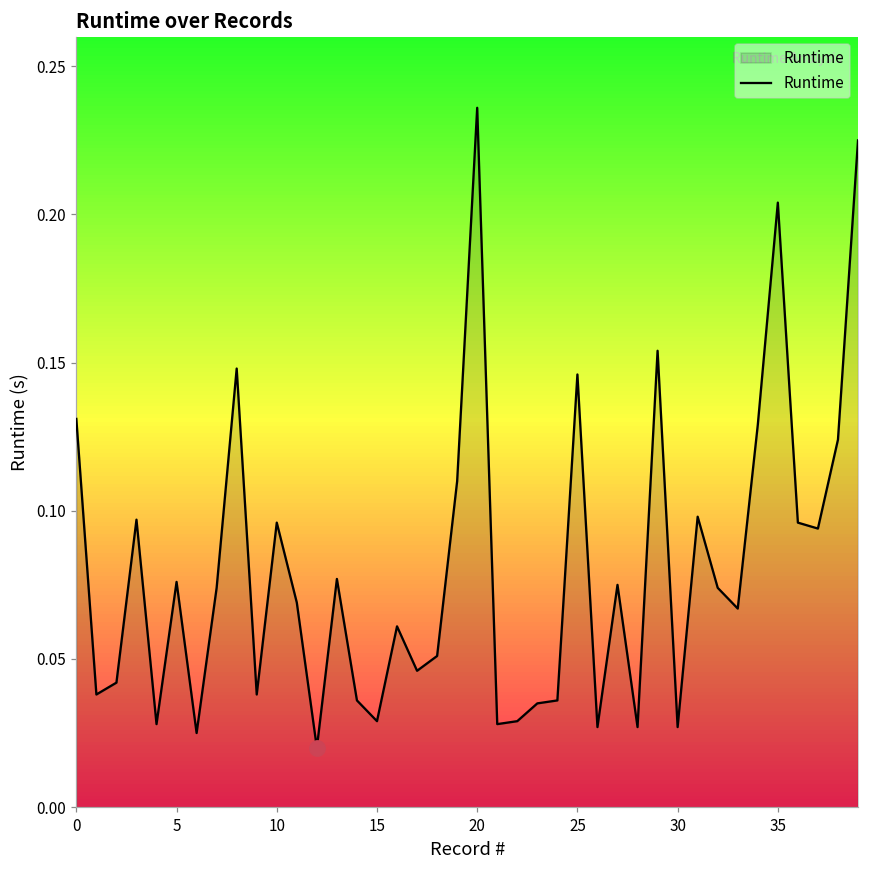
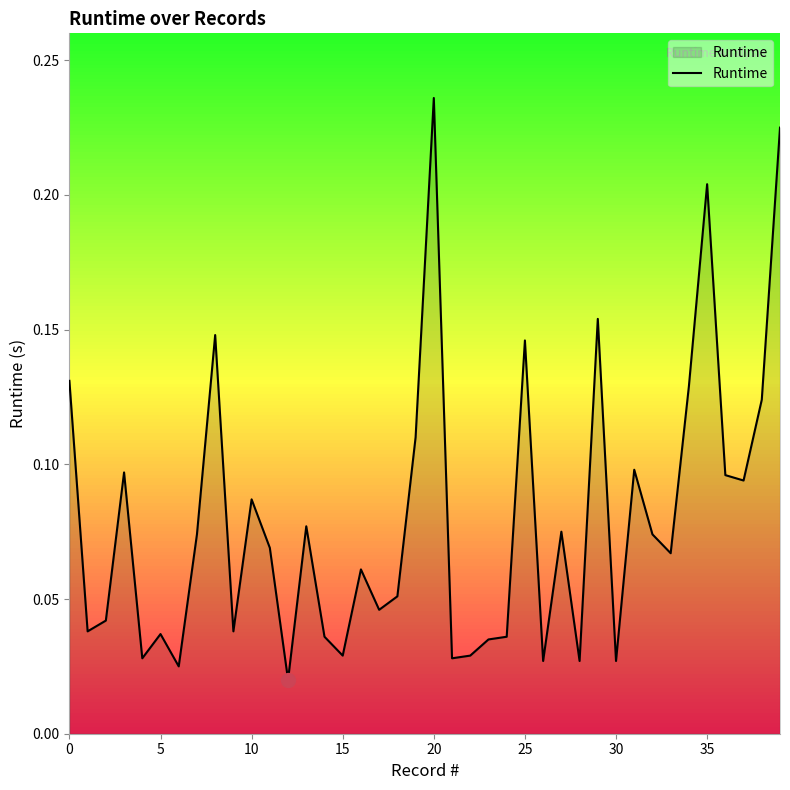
Runtime, 5: 0.076 -> 0.037
Runtime, 10: 0.096 -> 0.087
